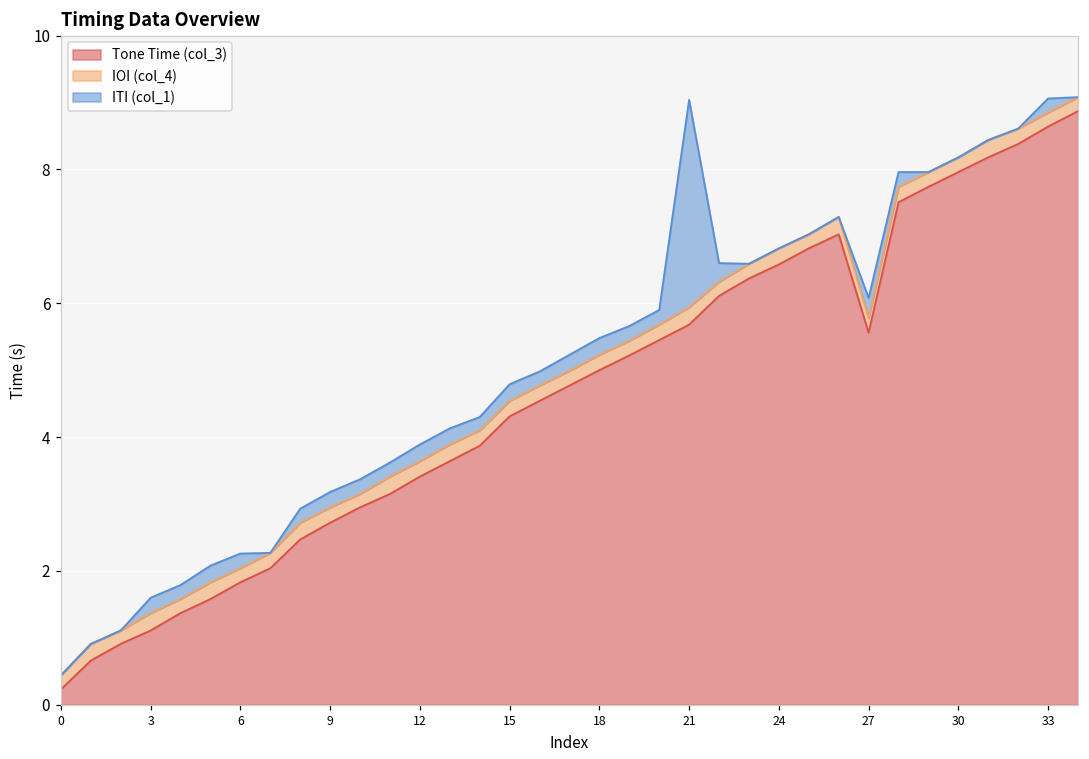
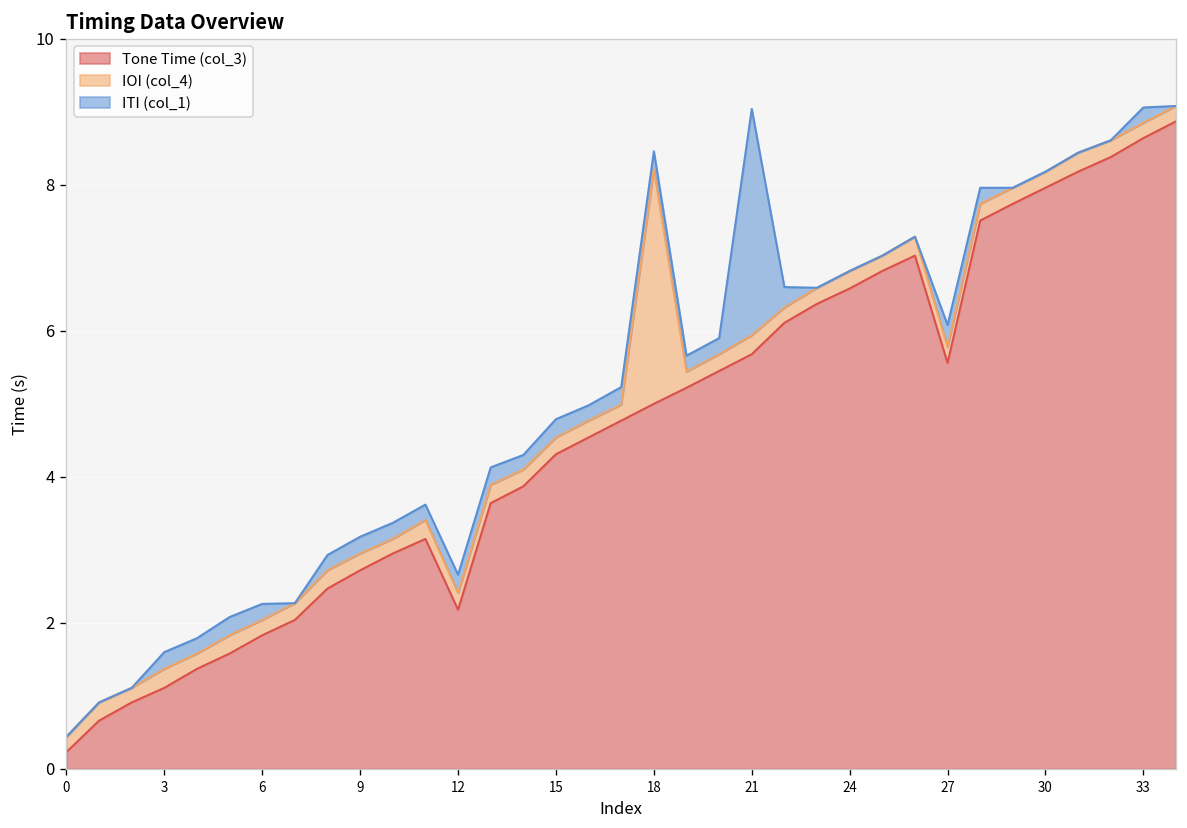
Tone Time (col_3), 12: 3.4 -> 2.2
IOI (col_4), 18: 0.2 -> 3.2
